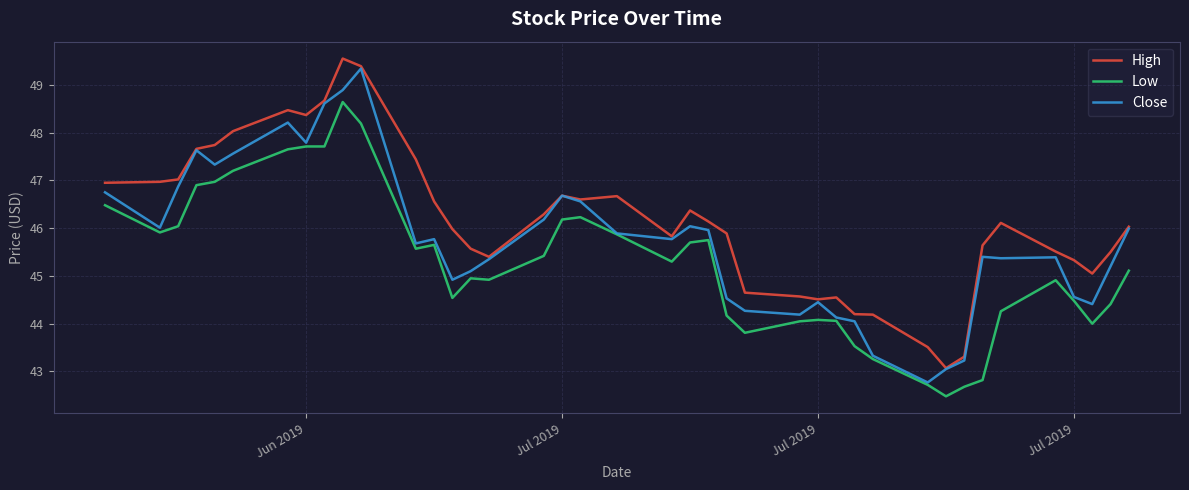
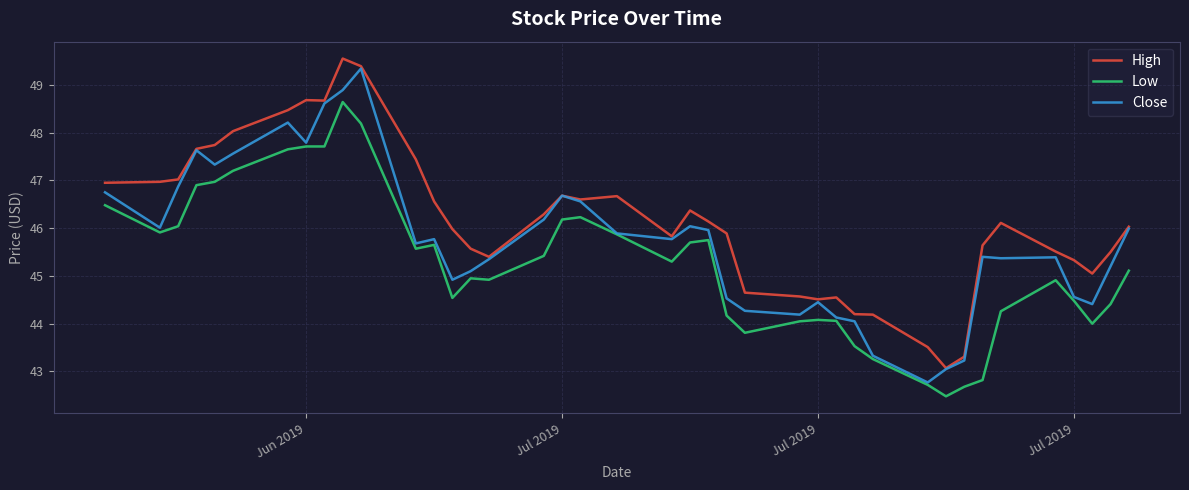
High, Jun 2019: 48.4 -> 48.7
